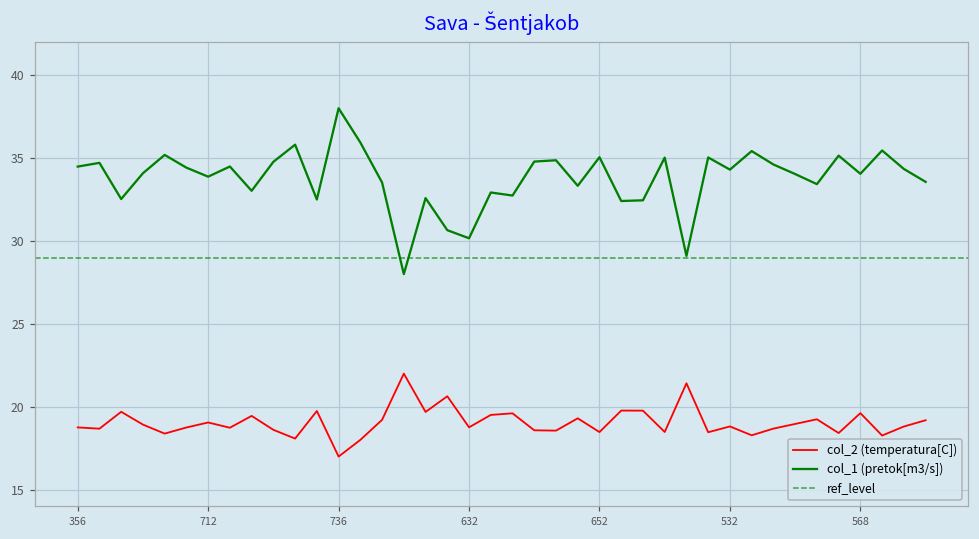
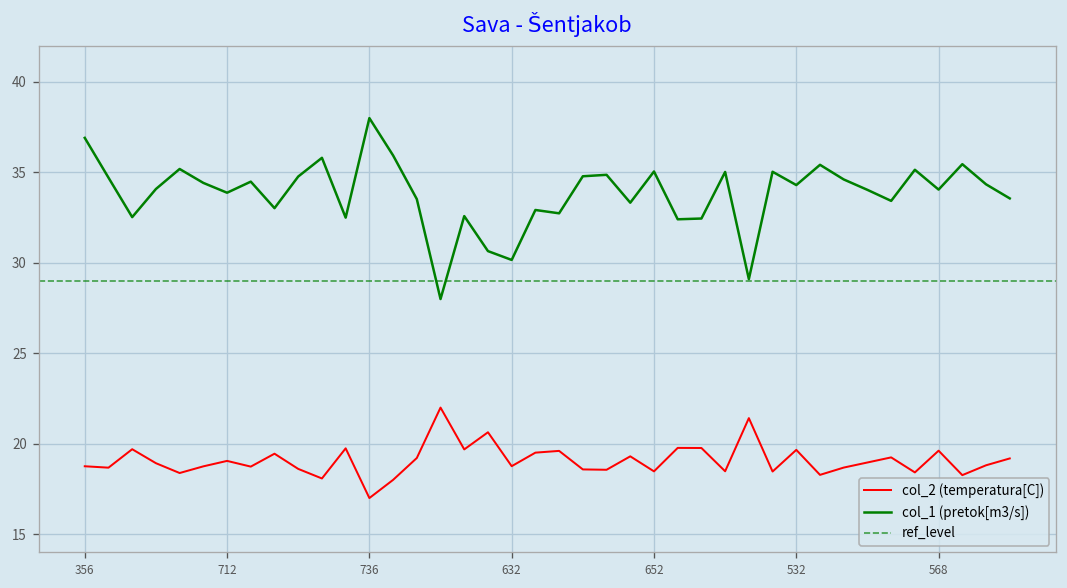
col_1 (pretok[m3/s]), 356: 34.5 -> 36.9
col_2 (temperatura[C]), 532: 18.8 -> 19.7
